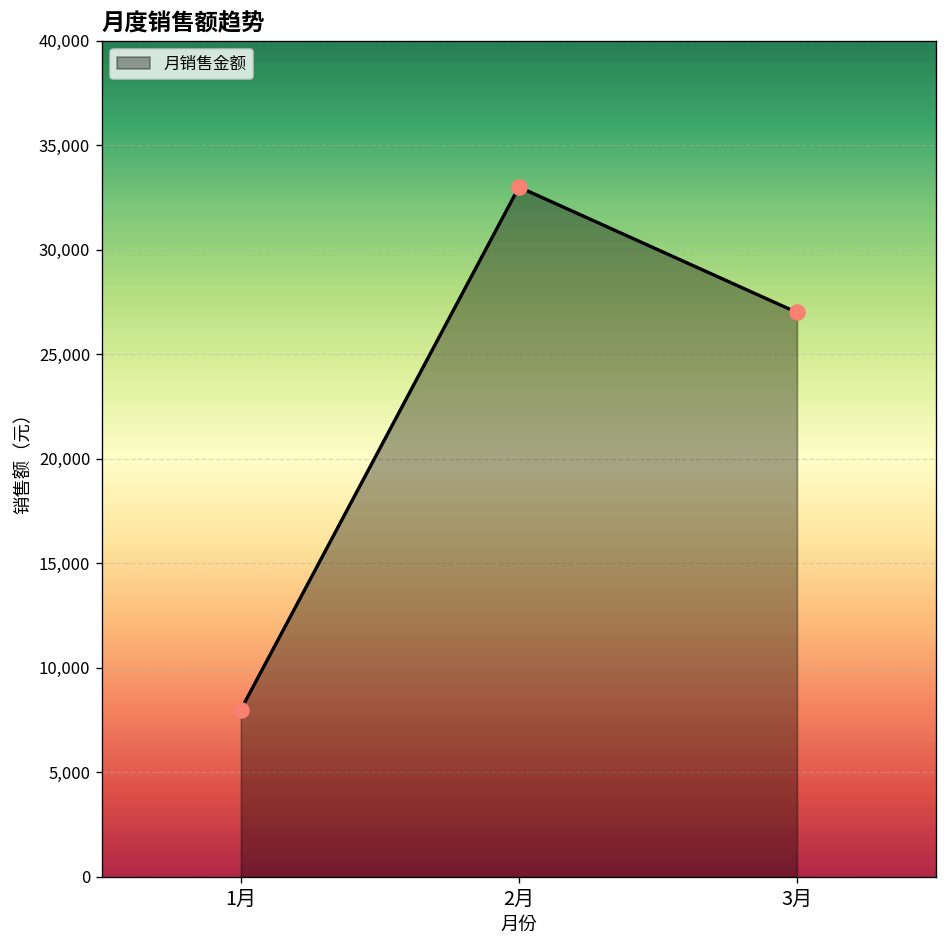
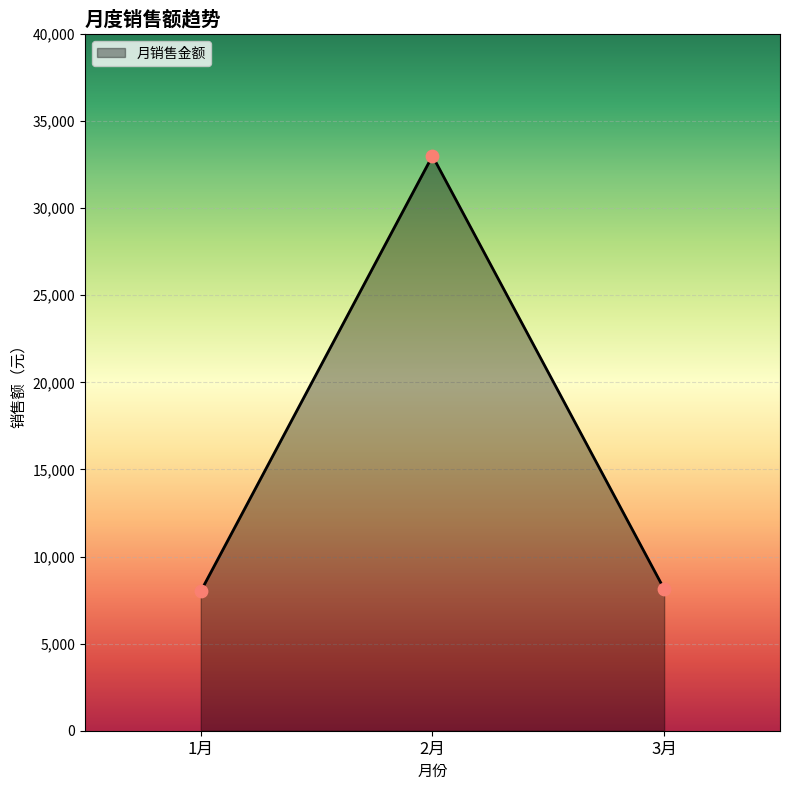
3月: 27,000 -> 8,100
